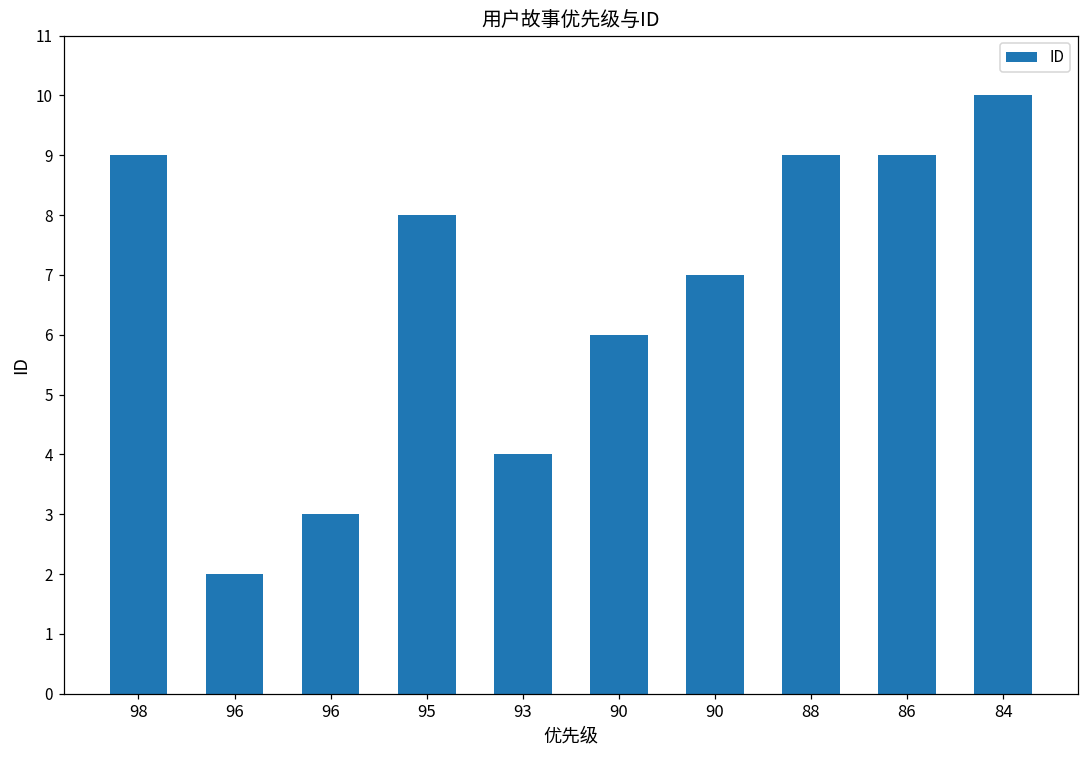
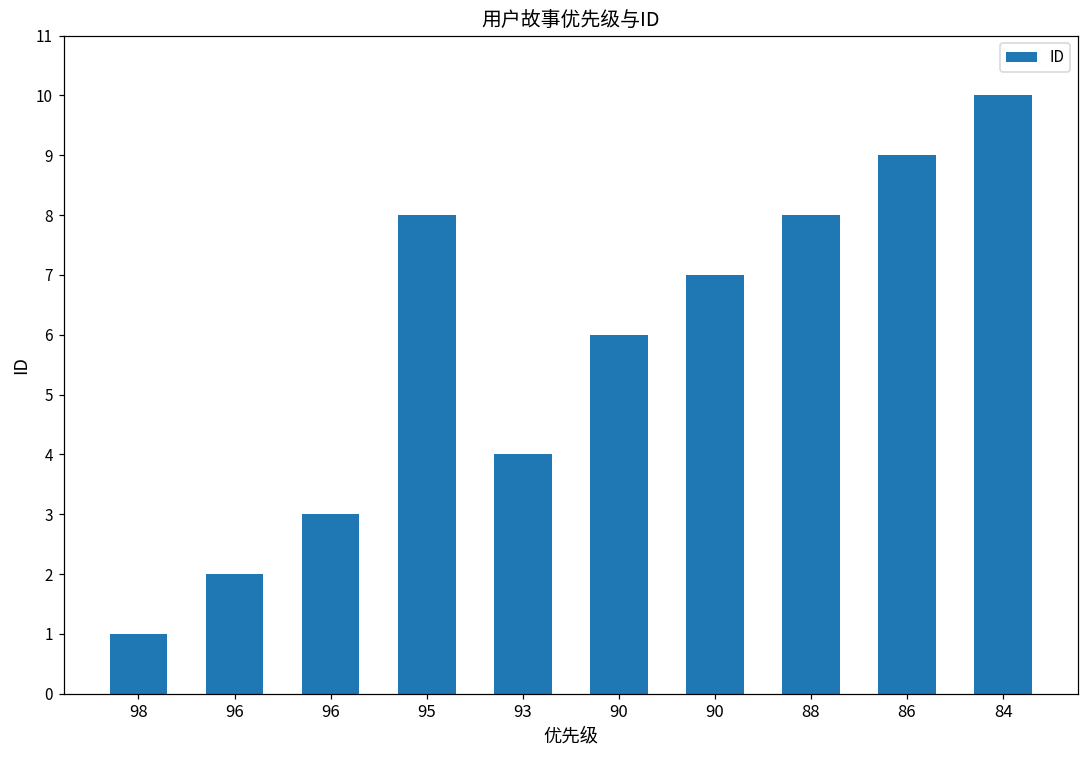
98: 9 -> 1
88: 9 -> 8
